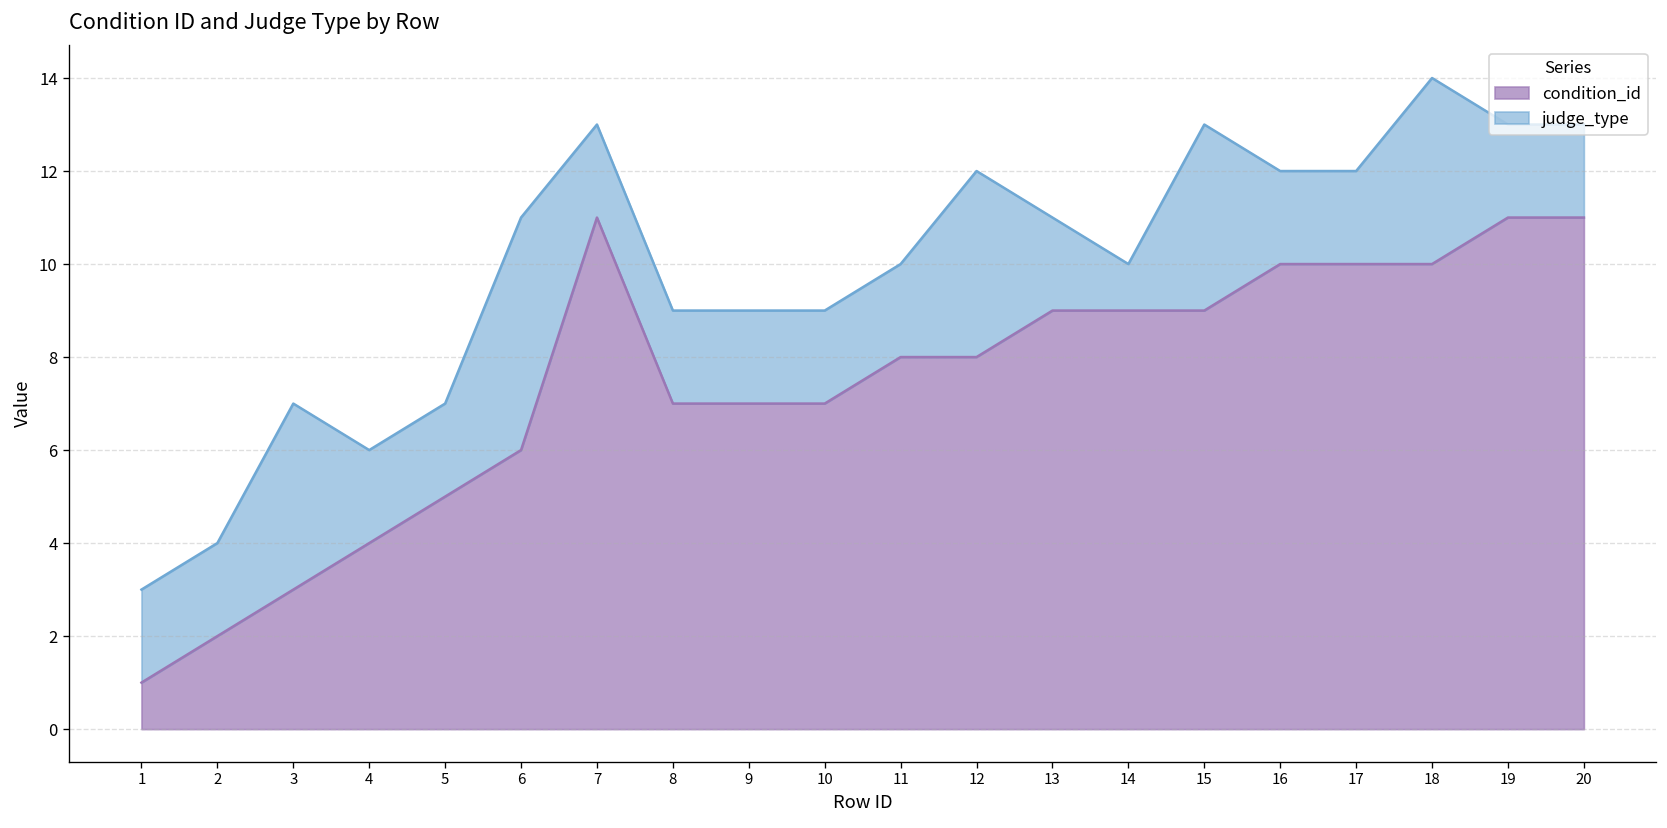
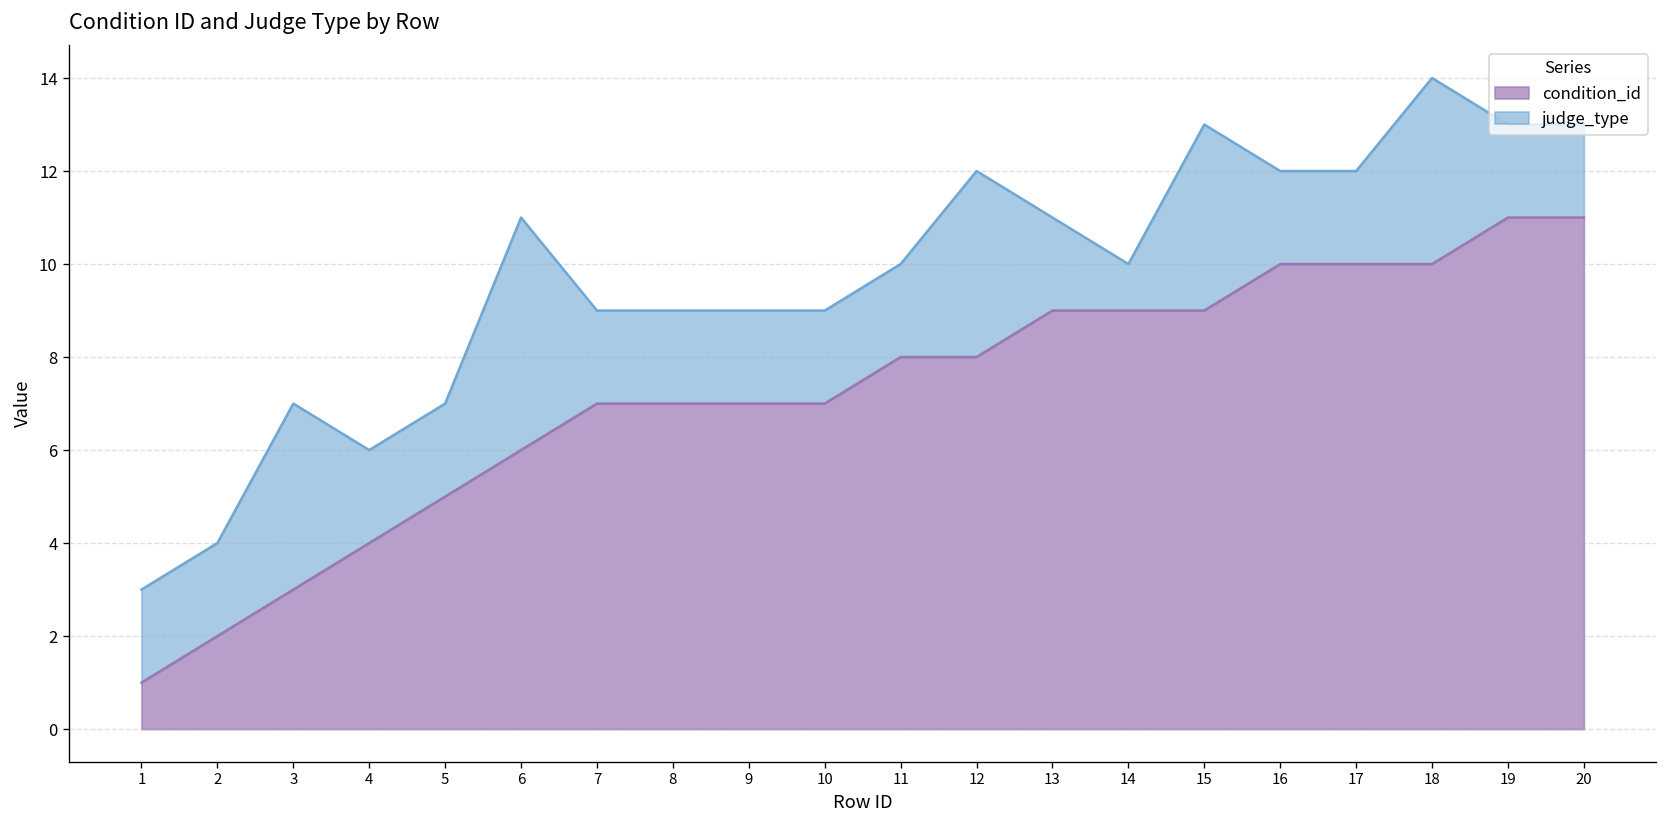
condition_id, 7: 11 -> 7
